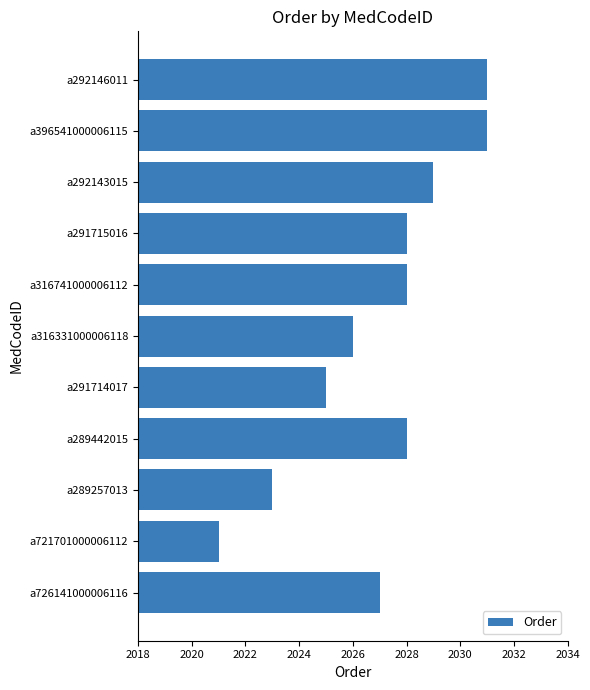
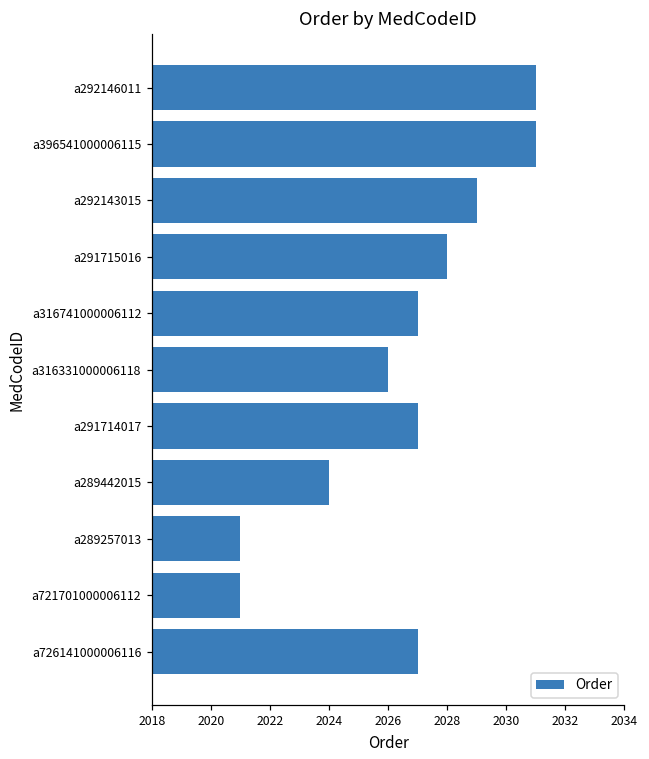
a316741000006112: 2028 -> 2027
a291714017: 2025 -> 2027
a289442015: 2028 -> 2024
a289257013: 2023 -> 2021
